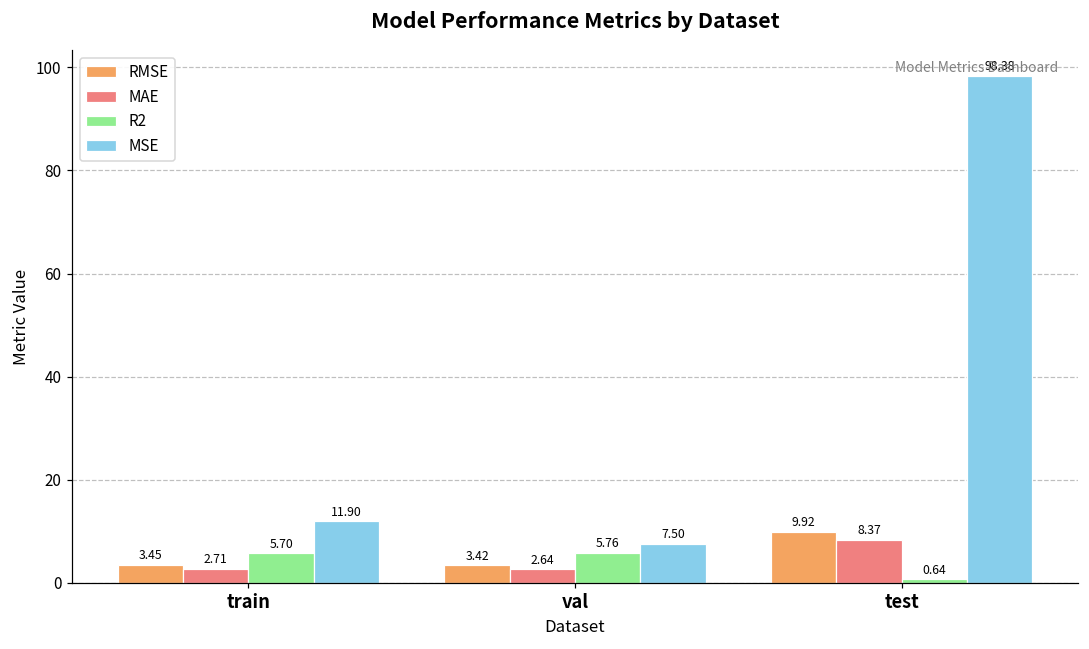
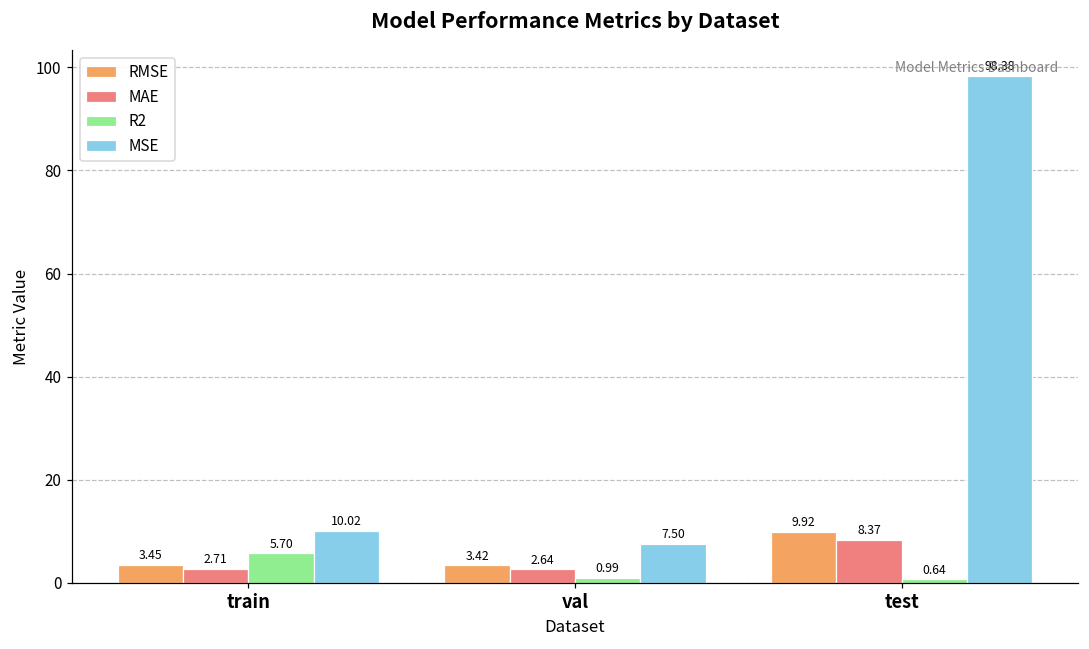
MSE, train: 11.90 -> 10.02
R2, val: 5.76 -> 0.99
